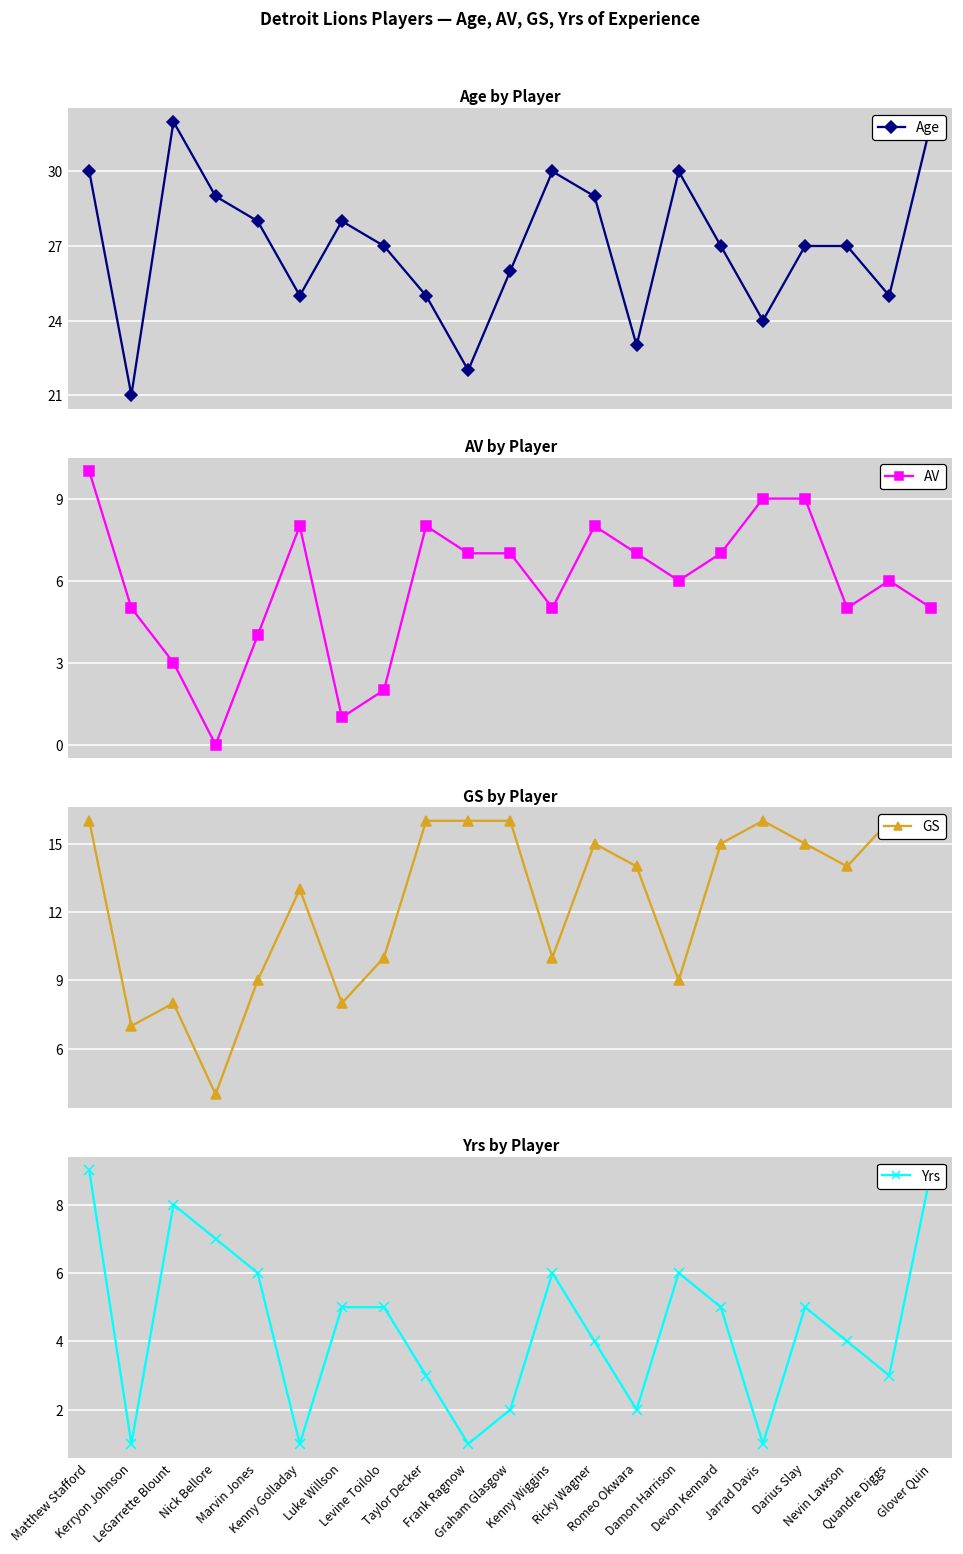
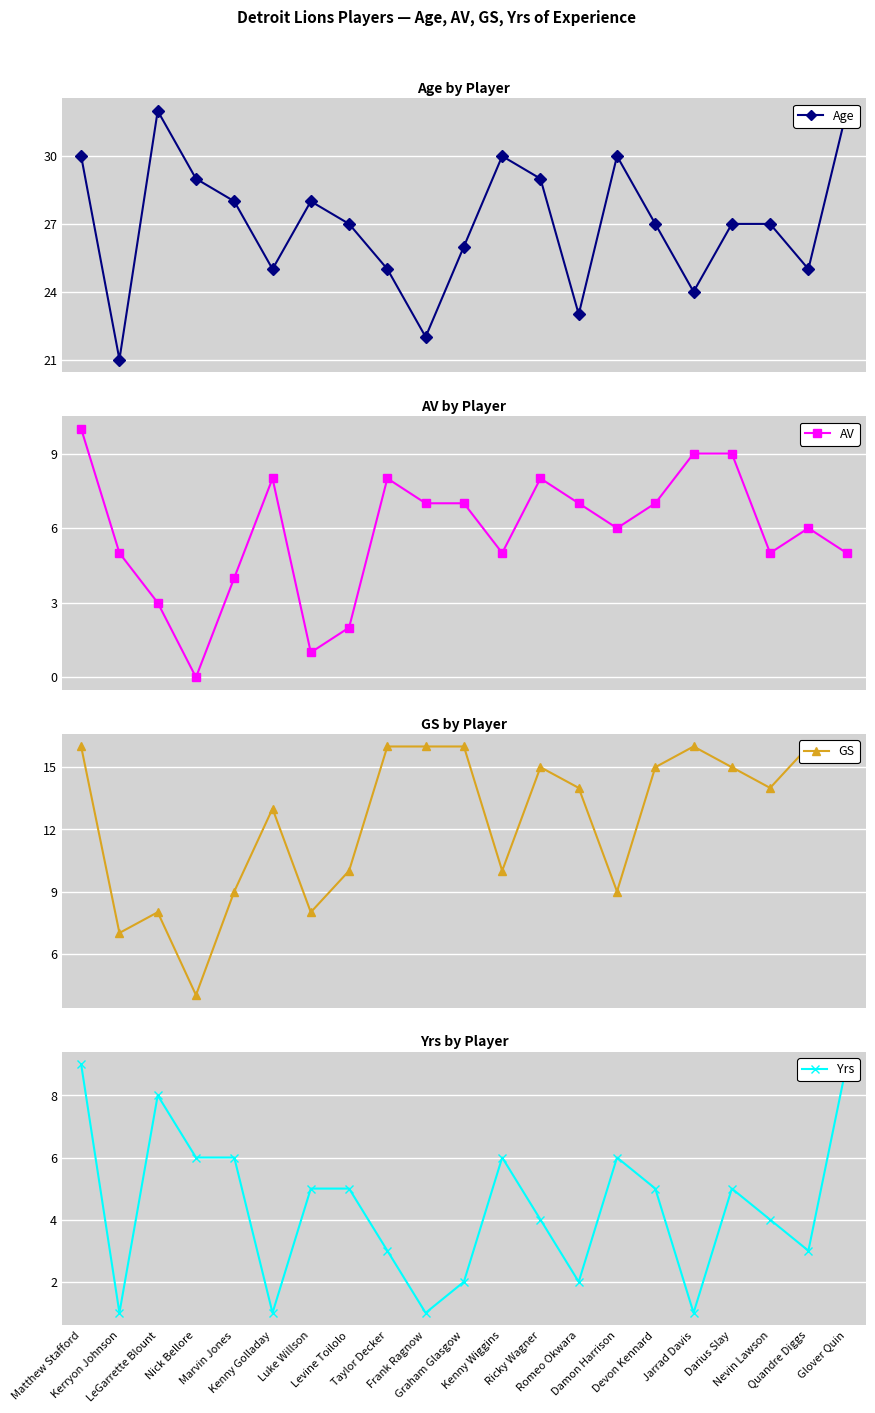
Yrs by Player, Nick Bellore: 7 -> 6
